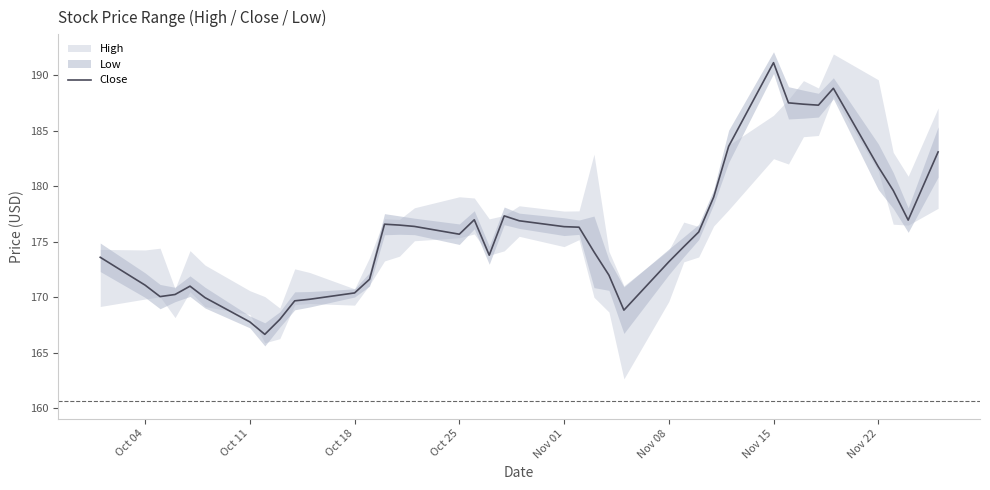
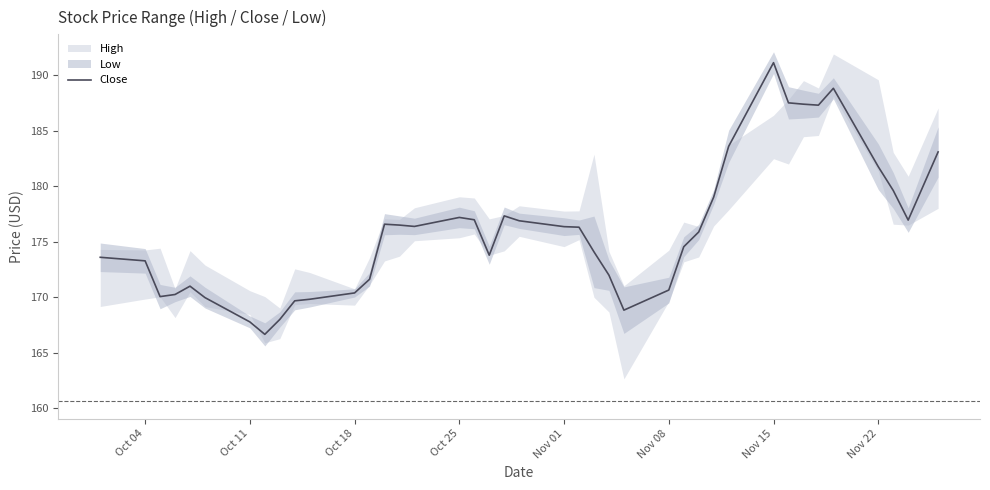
Close, Oct 04: 171.1 -> 173.3
Close, Oct 25: 175.7 -> 177.2
Close, Nov 08: 173.2 -> 170.7
